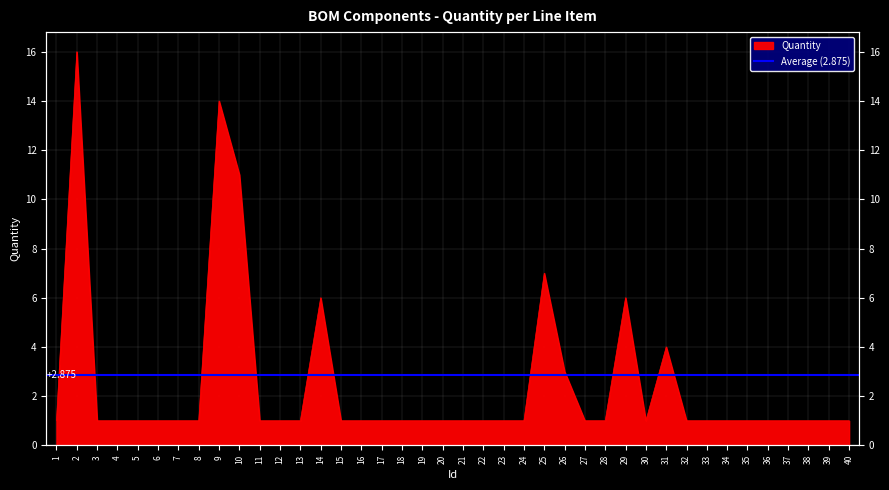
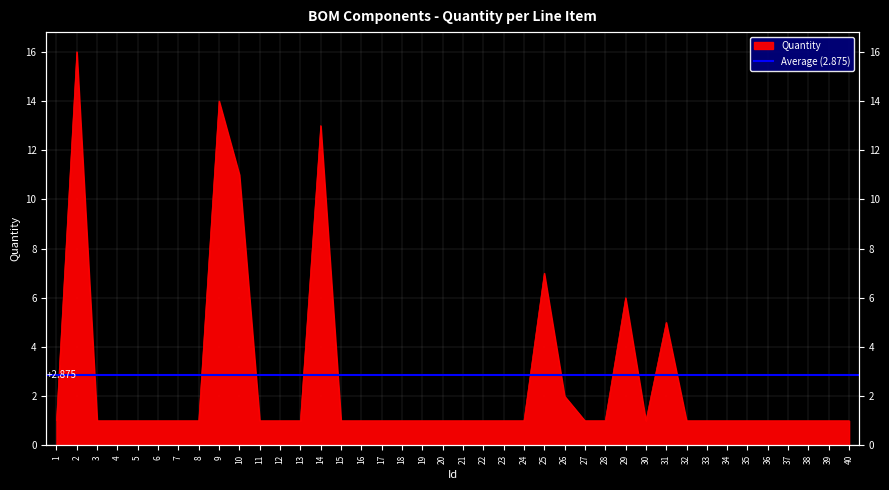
14: 6 -> 13
26: 3 -> 2
31: 4 -> 5
